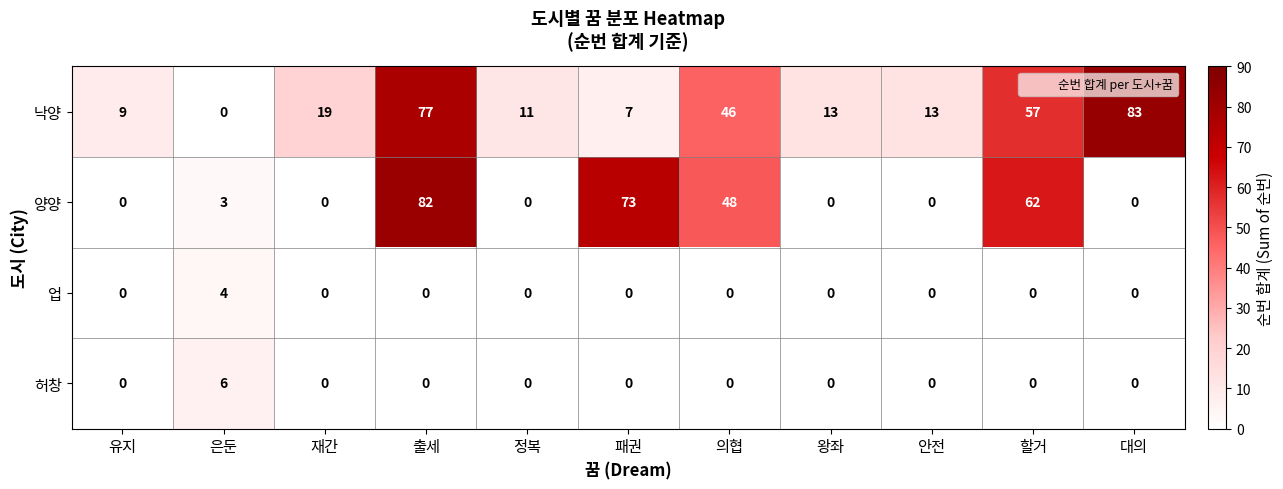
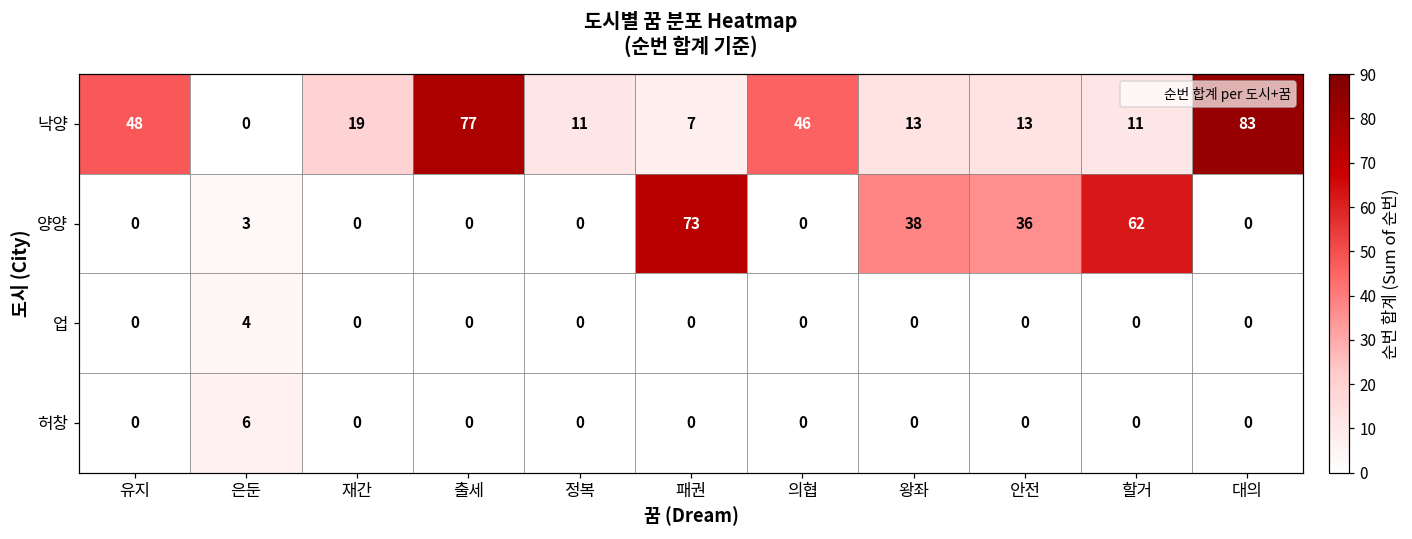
낙양, 유지: 9 -> 48
낙양, 할거: 57 -> 11
양양, 출세: 82 -> 0
양양, 의협: 48 -> 0
양양, 왕좌: 0 -> 38
양양, 안전: 0 -> 36
